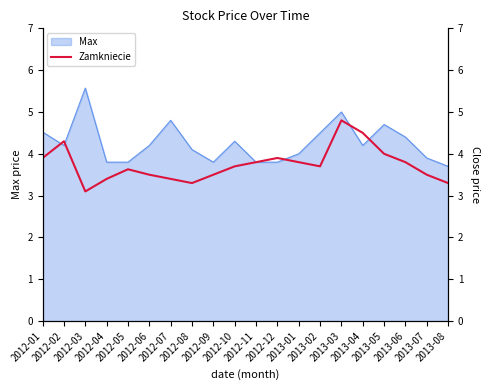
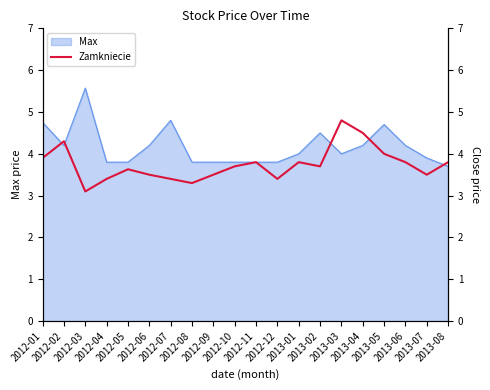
Max, 2012-01: 4.5 -> 4.8
Max, 2012-08: 4.1 -> 3.8
Max, 2012-10: 4.3 -> 3.8
Max, 2013-03: 5 -> 4
Max, 2013-06: 4.4 -> 4.2
Zamkniecie, 2012-12: 3.9 -> 3.4
Zamkniecie, 2013-08: 3.3 -> 3.8
